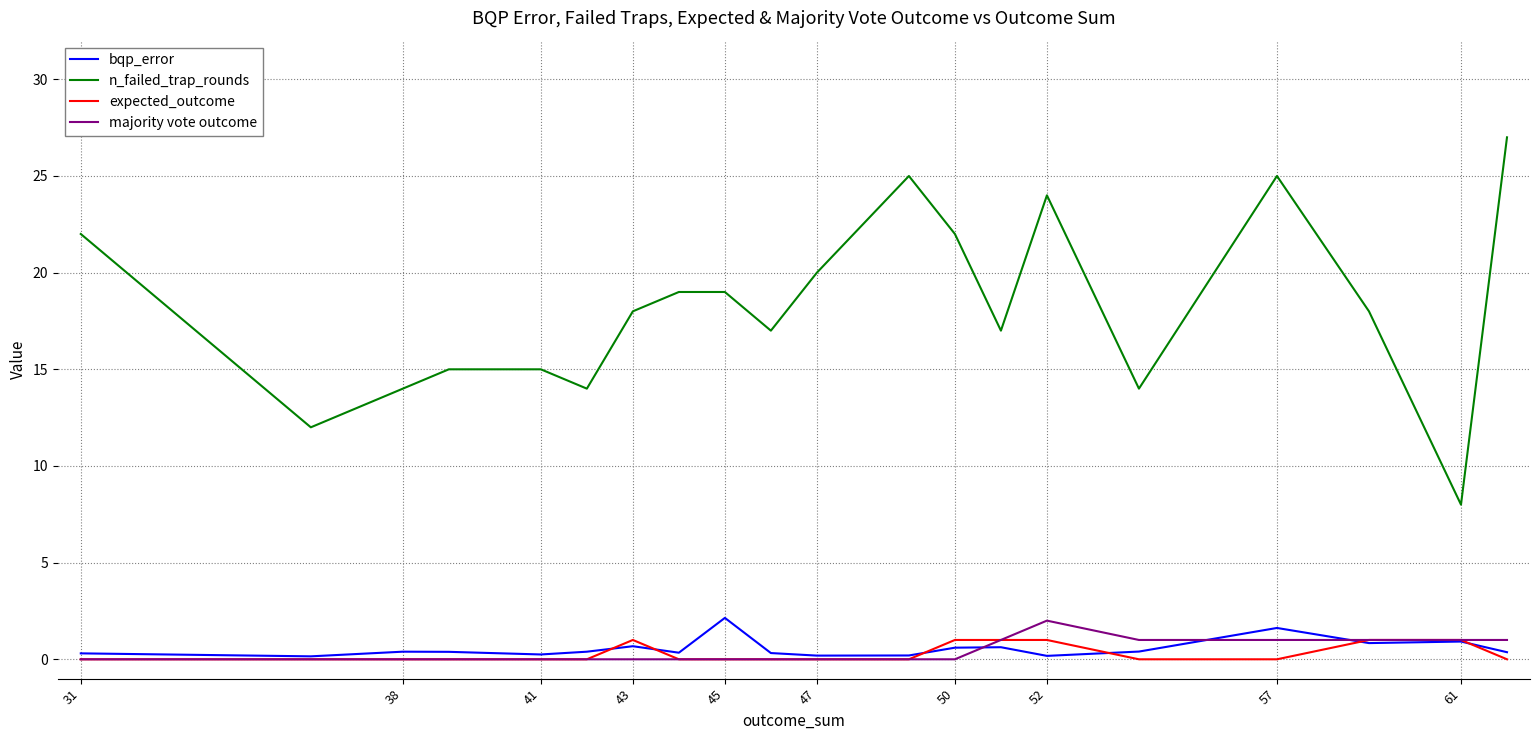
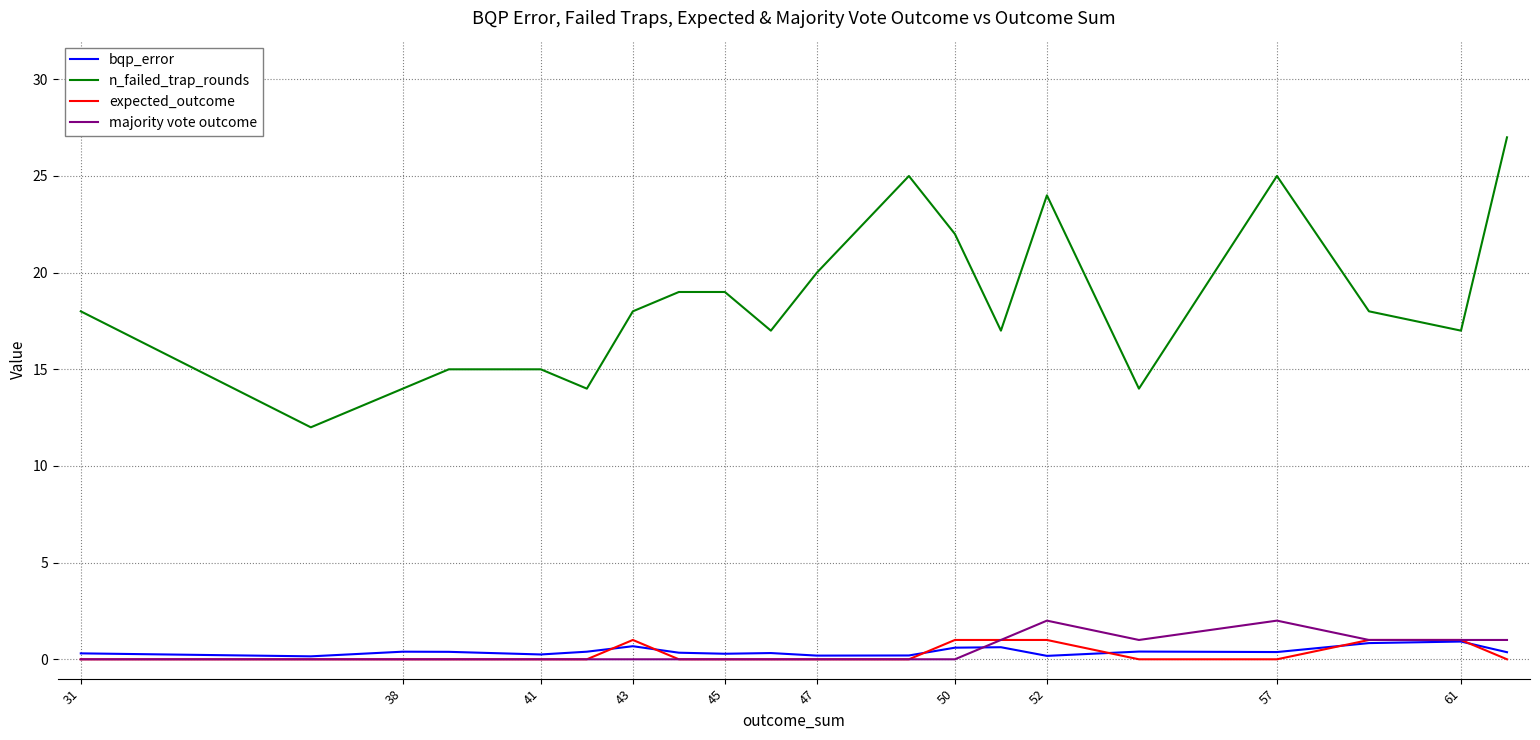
n_failed_trap_rounds, 31: 22 -> 18
bqp_error, 45: 2.1 -> 0.3
bqp_error, 57: 1.6 -> 0.4
majority vote outcome, 57: 1 -> 2
n_failed_trap_rounds, 61: 8 -> 17
